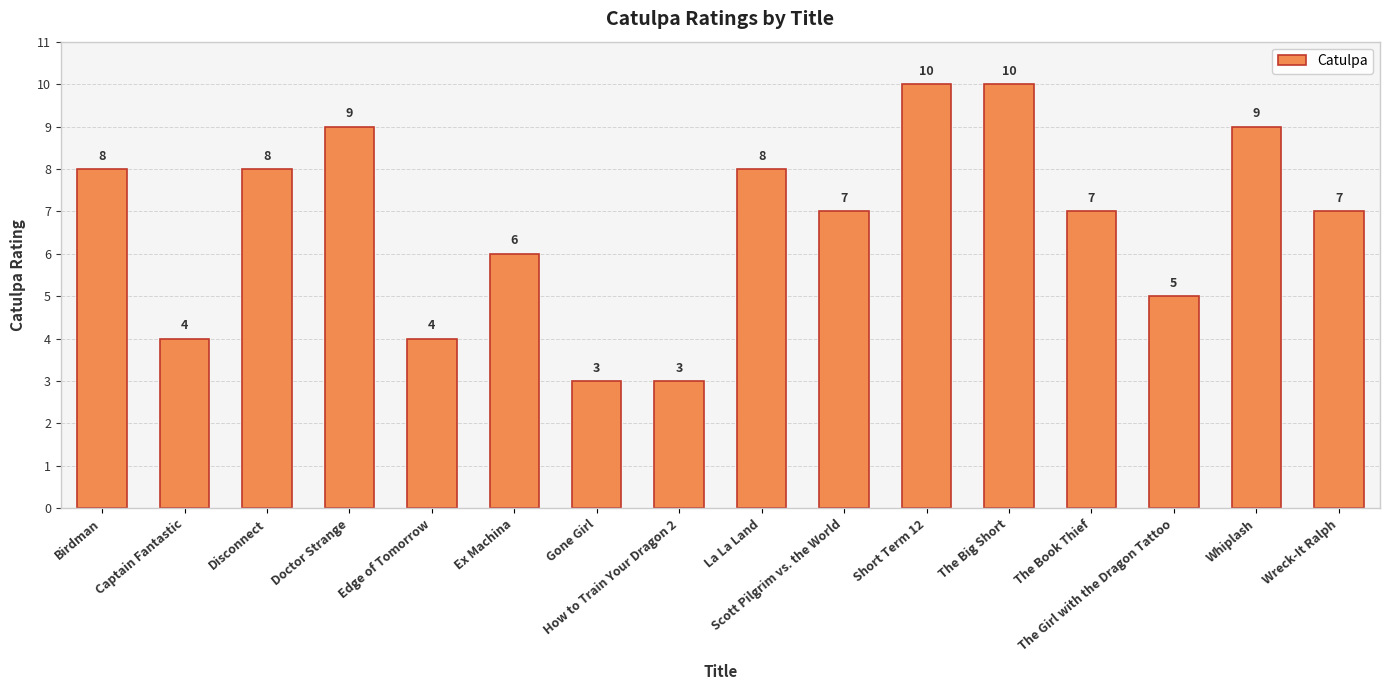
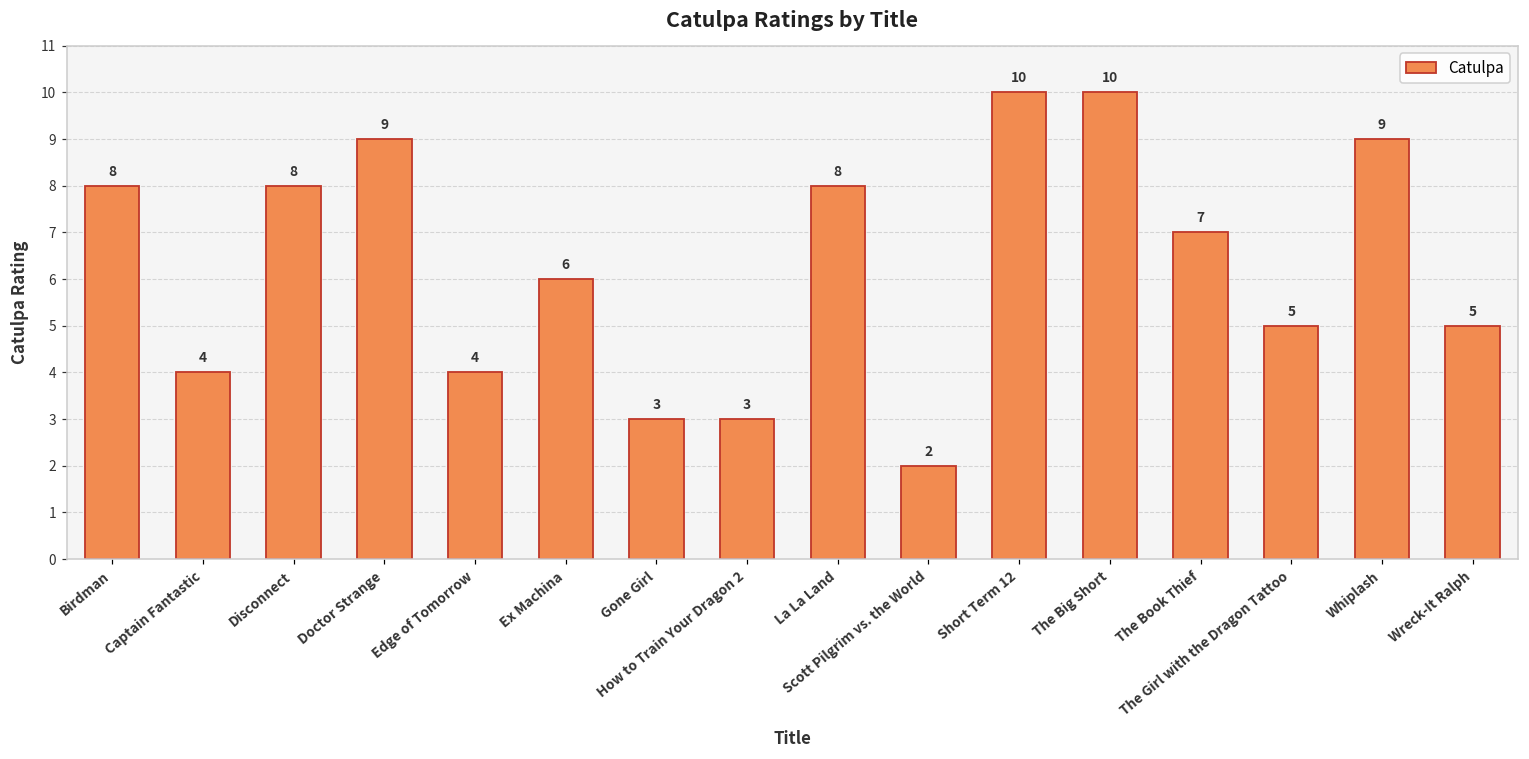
Scott Pilgrim vs. the World: 7 -> 2
Wreck-It Ralph: 7 -> 5
